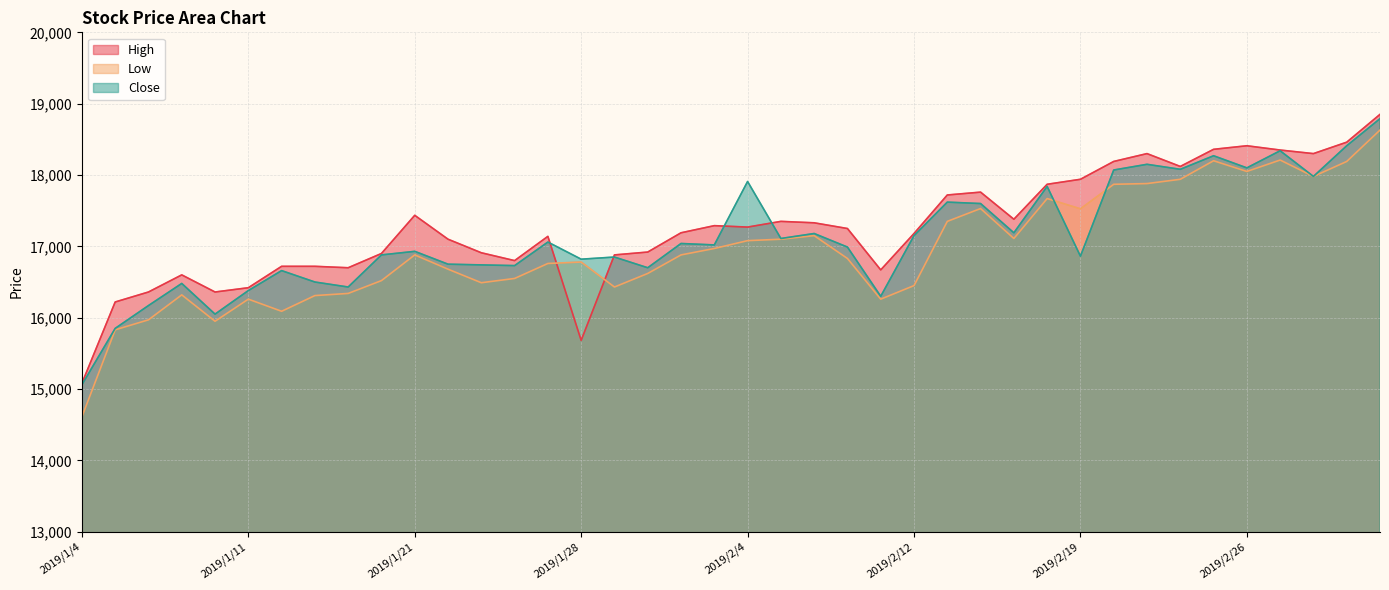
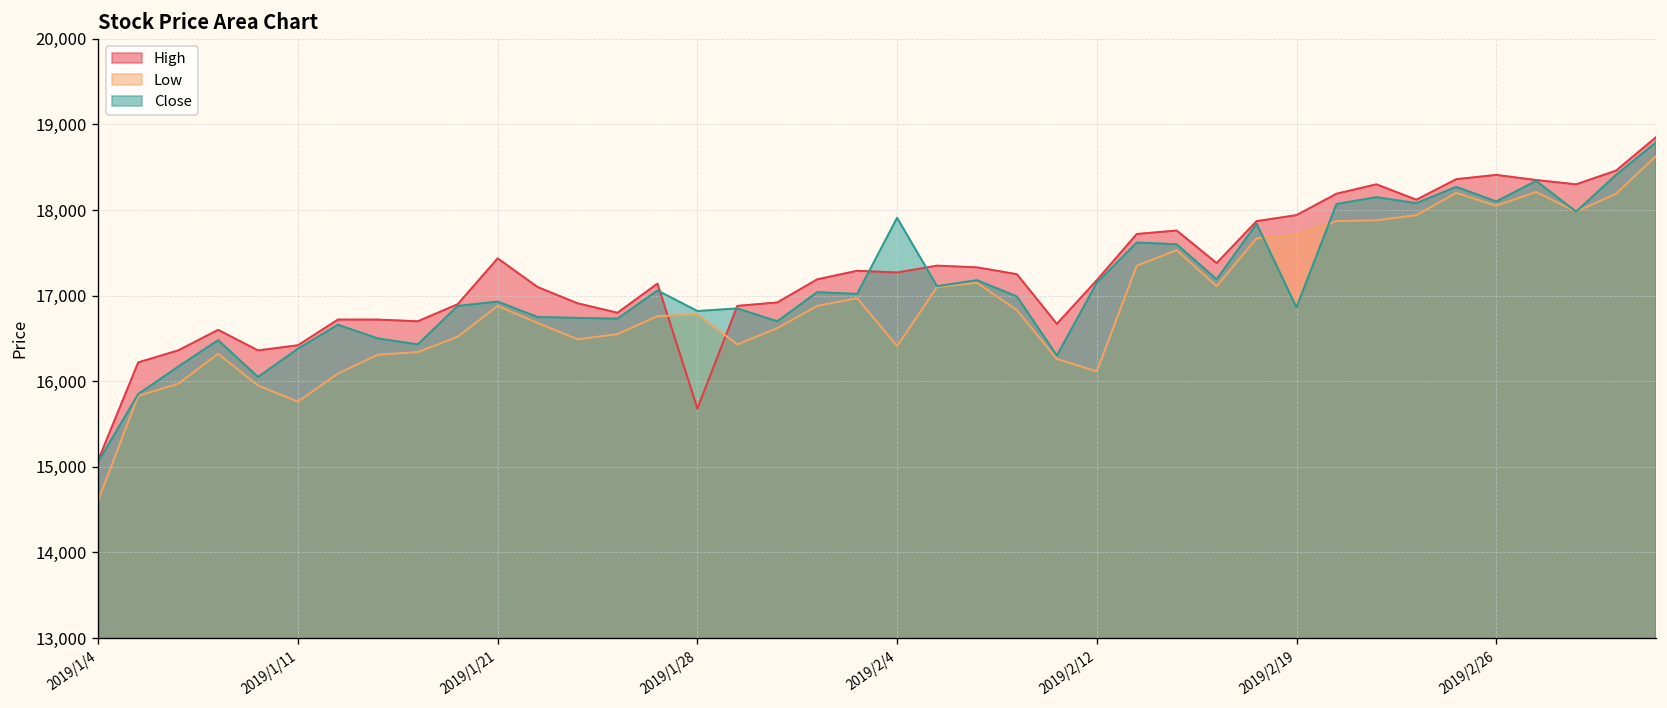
Low, 2019/1/11: 16,300 -> 15,800
Low, 2019/2/4: 17,100 -> 16,400
Low, 2019/2/12: 16,500 -> 16,100
Low, 2019/2/19: 17,500 -> 17,700
